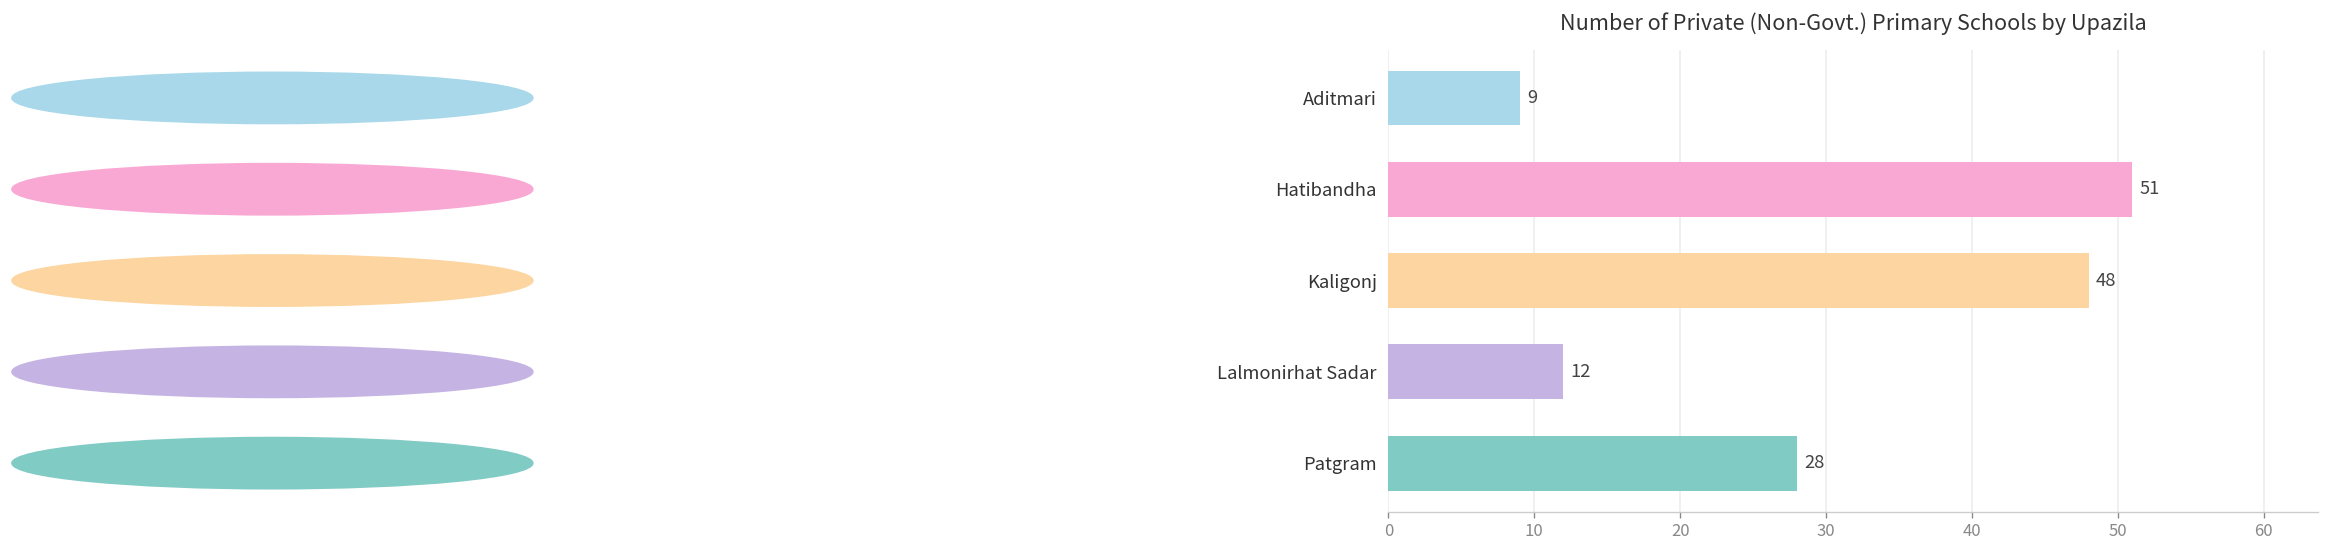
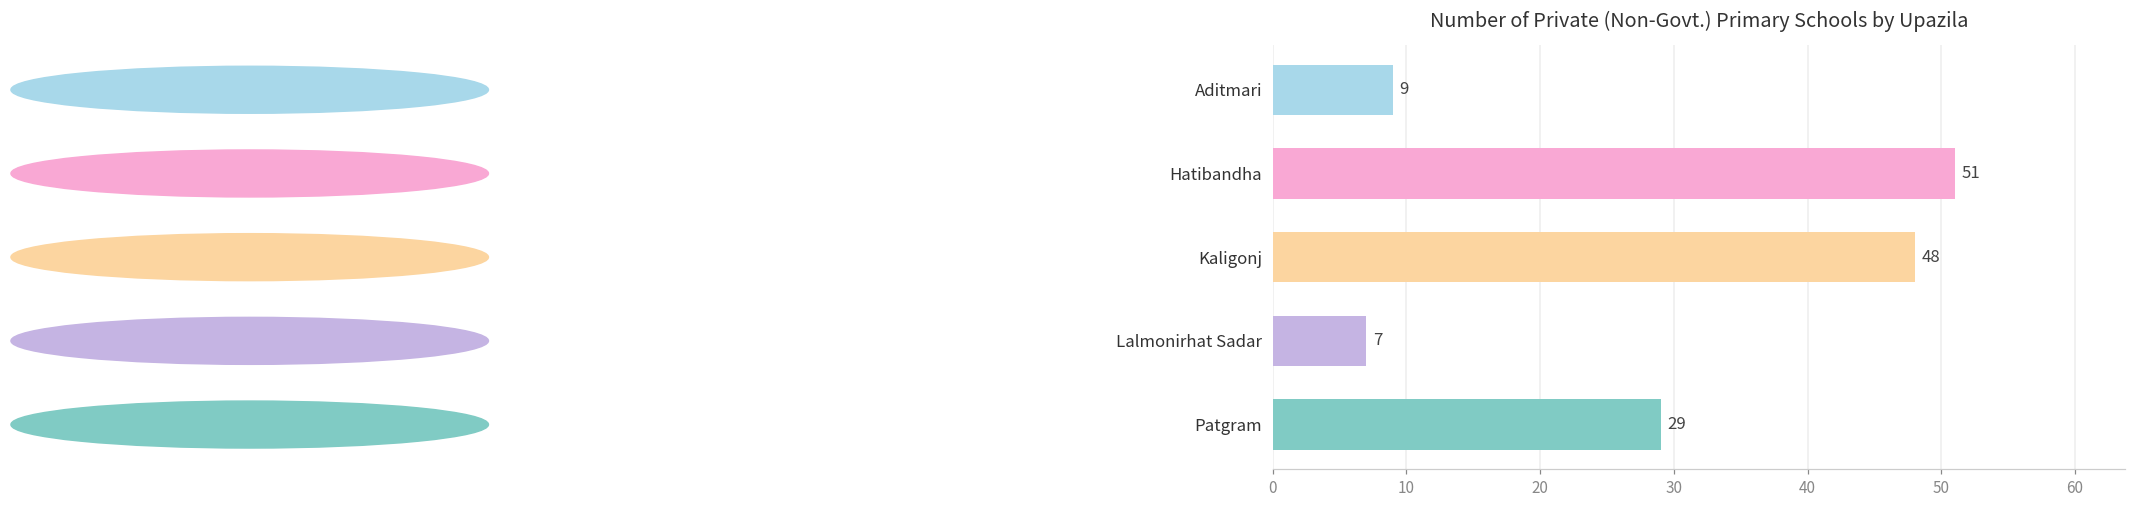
Lalmonirhat Sadar: 12 -> 7
Patgram: 28 -> 29
